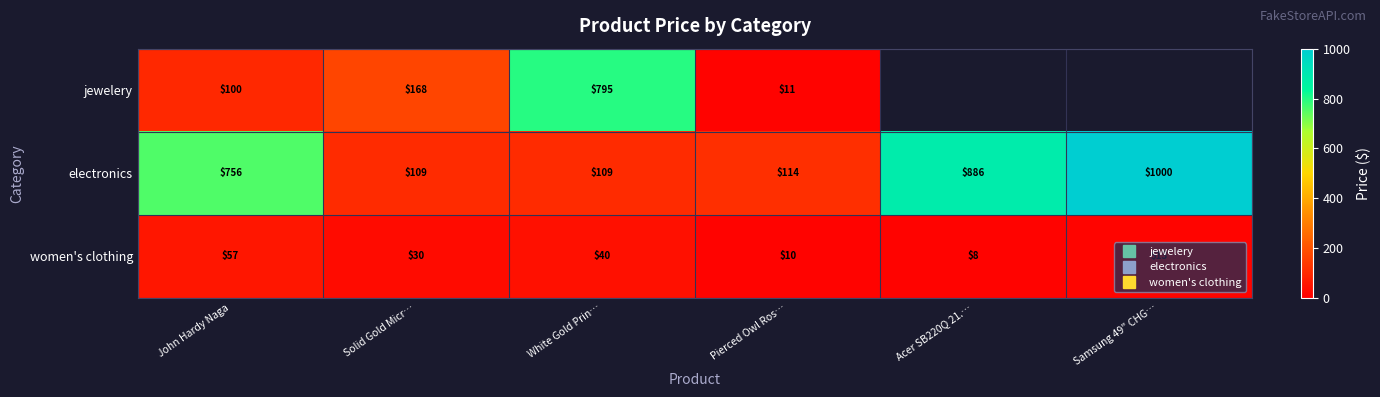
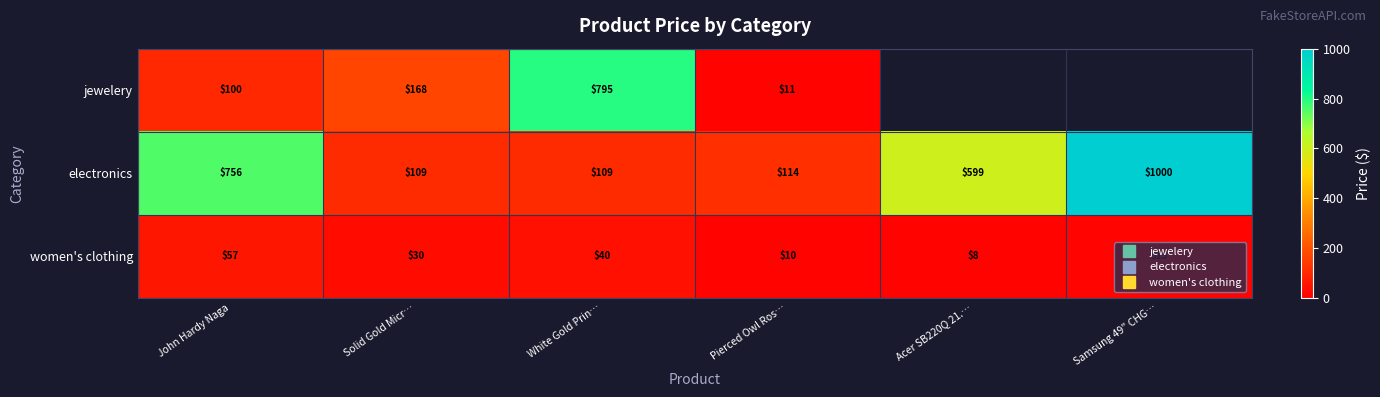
electronics, Acer SB220Q 21.…: $886 -> $599
